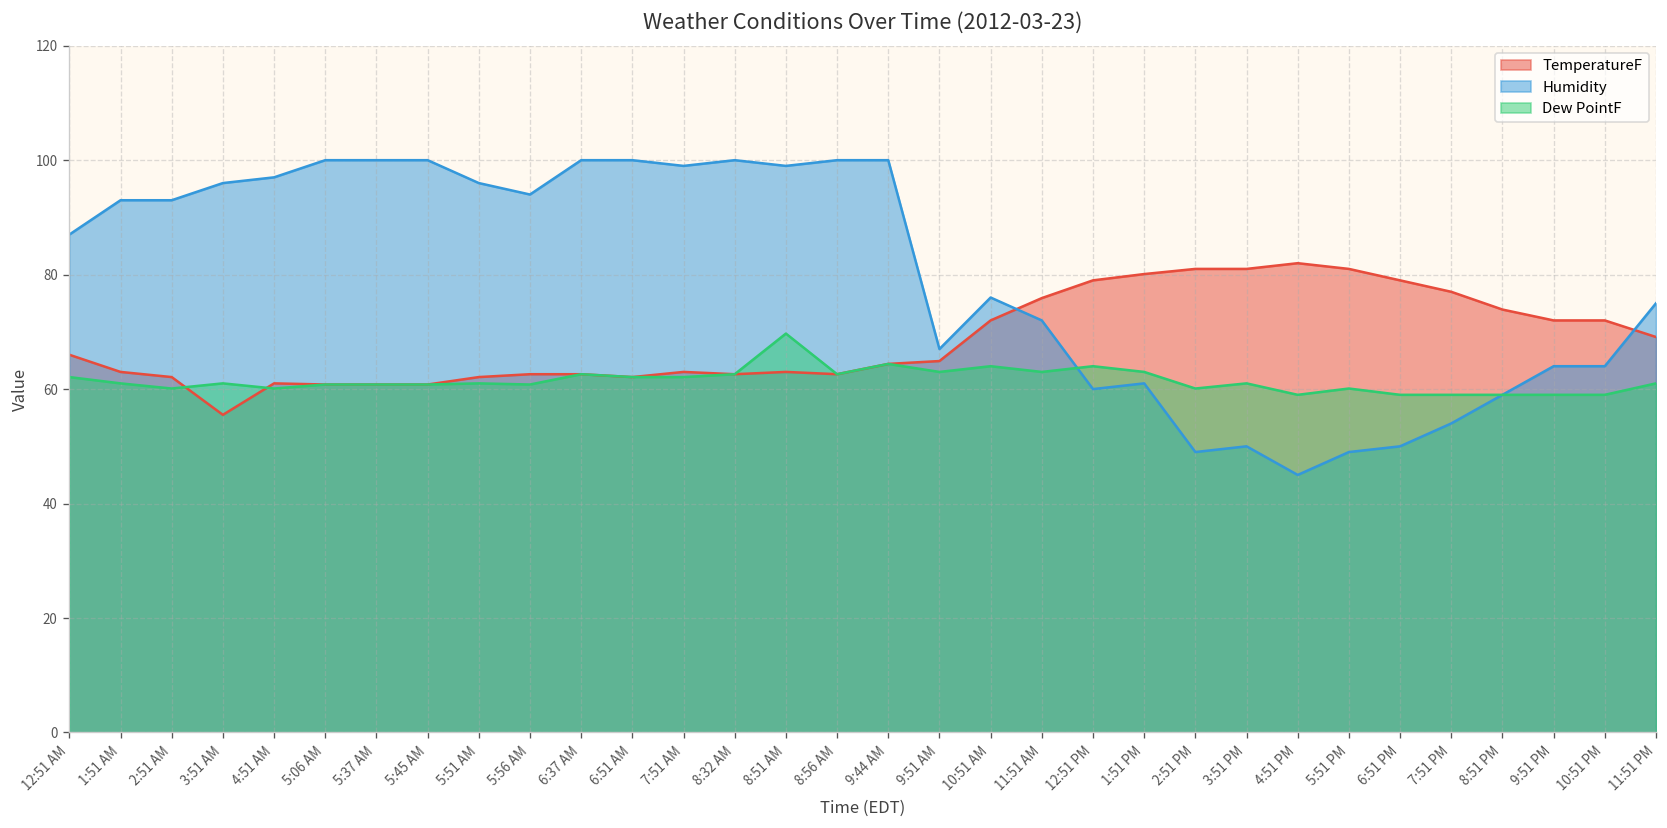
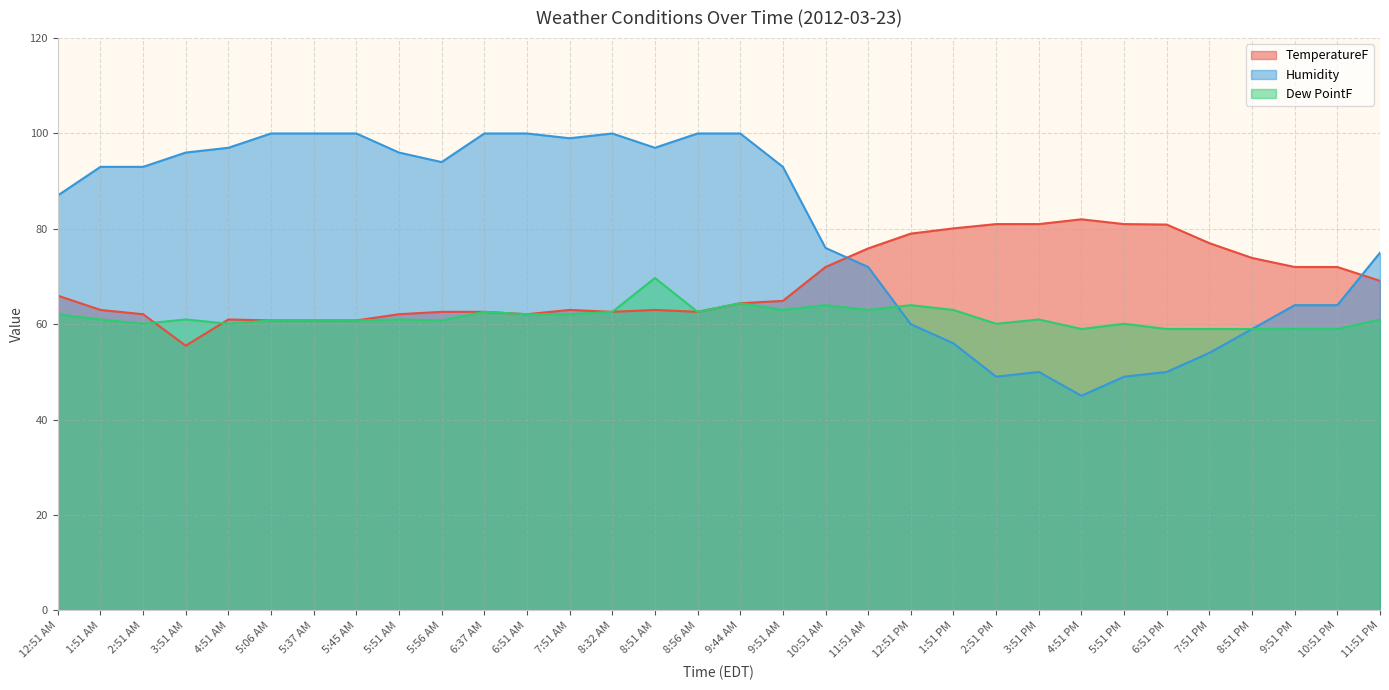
Humidity, 8:51 AM: 99 -> 97
Humidity, 9:51 AM: 67 -> 93
Humidity, 1:51 PM: 61 -> 56
TemperatureF, 6:51 PM: 79 -> 81
